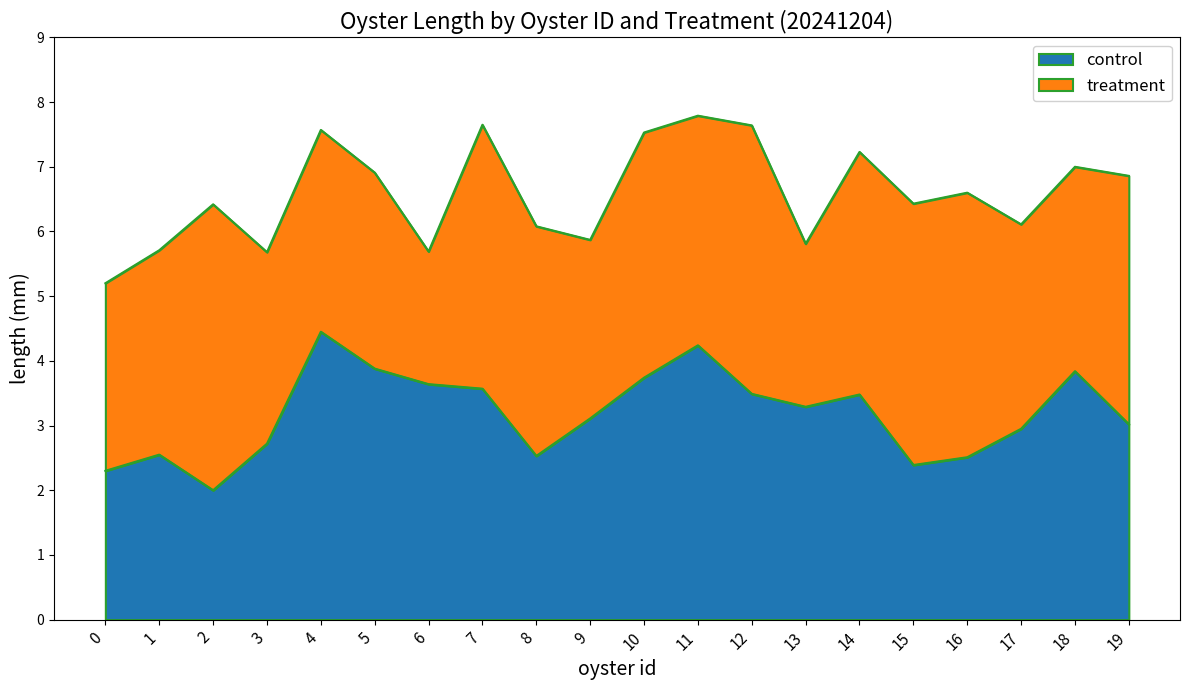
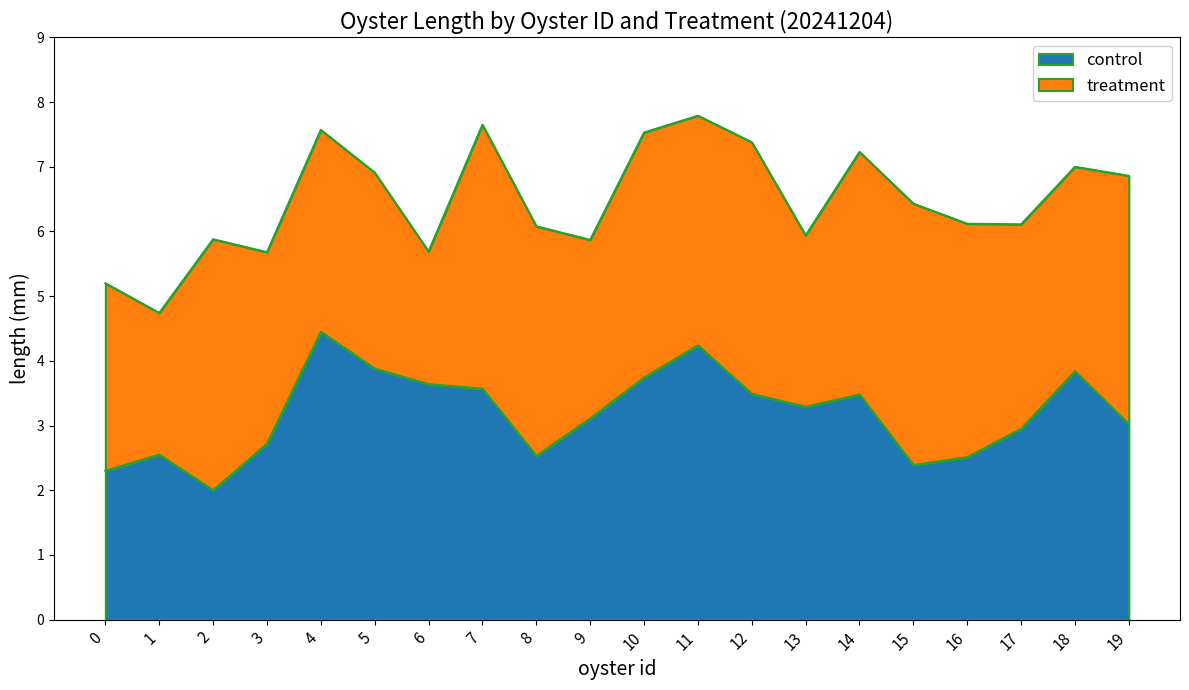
treatment, 1: 3.2 -> 2.2
treatment, 2: 4.4 -> 3.9
treatment, 12: 4.2 -> 3.9
treatment, 13: 2.5 -> 2.6
treatment, 16: 4.1 -> 3.6
